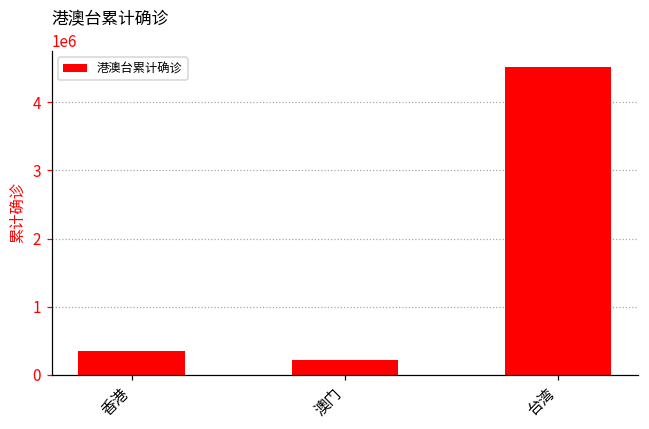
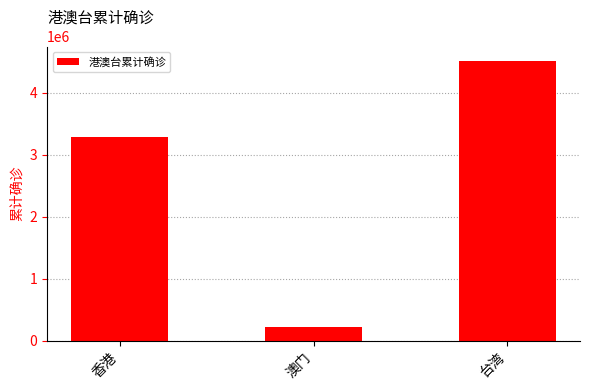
香港: 400000 -> 3300000
